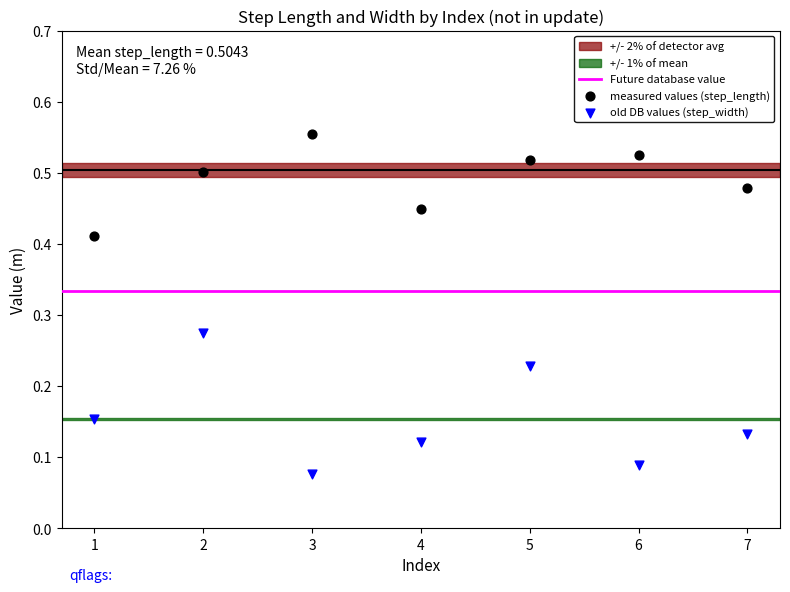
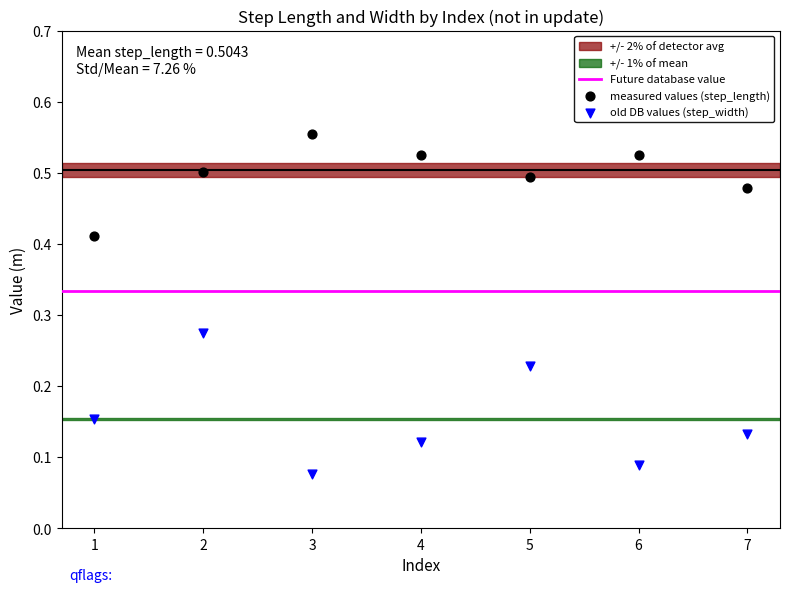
measured values (step_length), 4: 0.45 -> 0.53
measured values (step_length), 5: 0.52 -> 0.49
